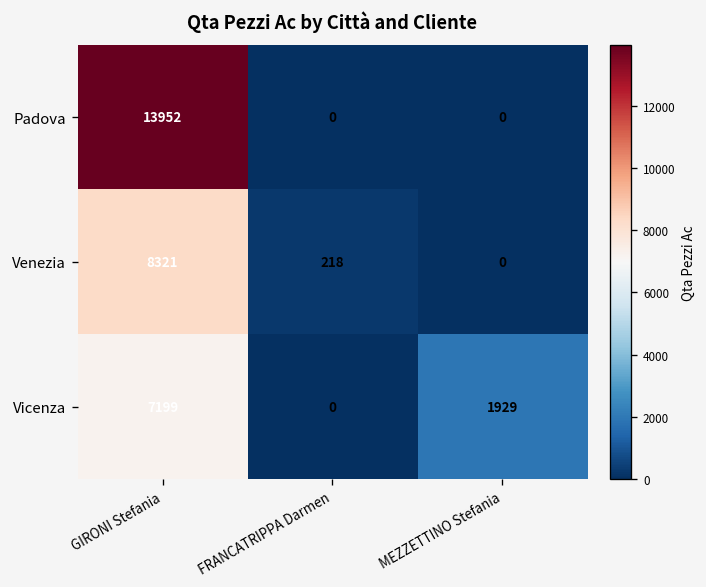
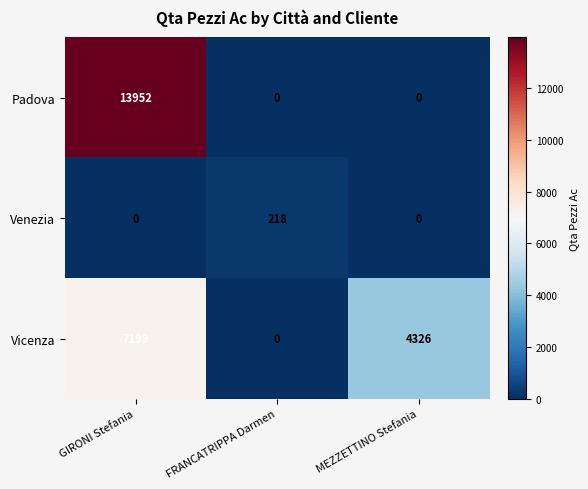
Venezia, GIRONI Stefania: 8321 -> 0
Vicenza, MEZZETTINO Stefania: 1929 -> 4326
